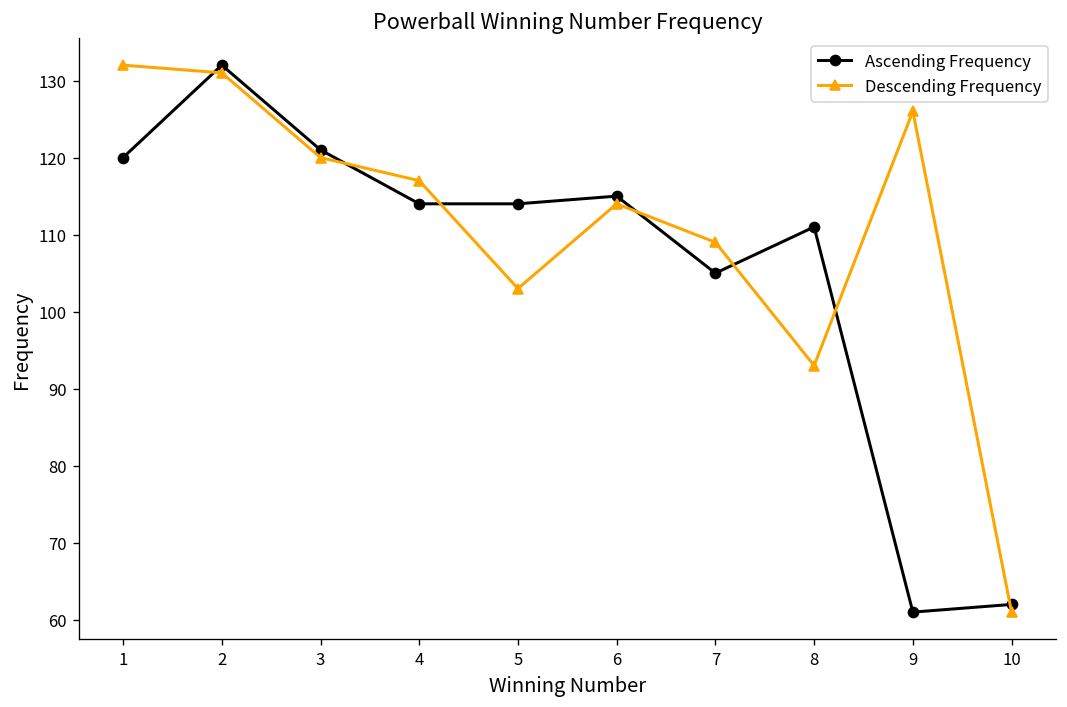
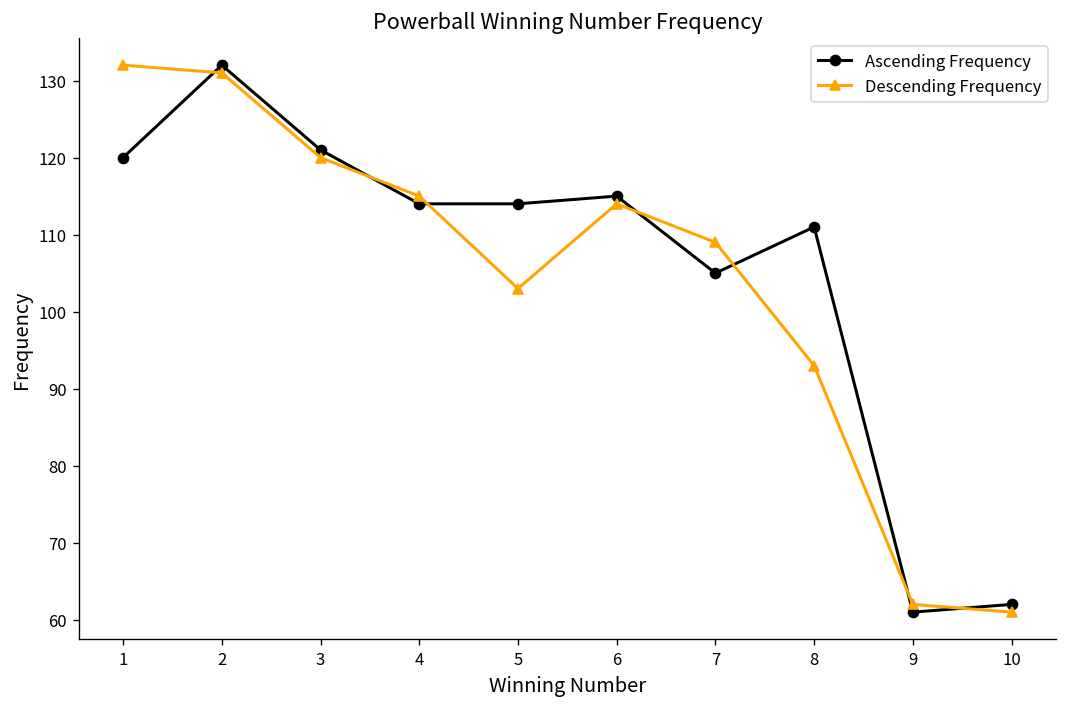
Descending Frequency, 4: 117 -> 115
Descending Frequency, 9: 126 -> 62
